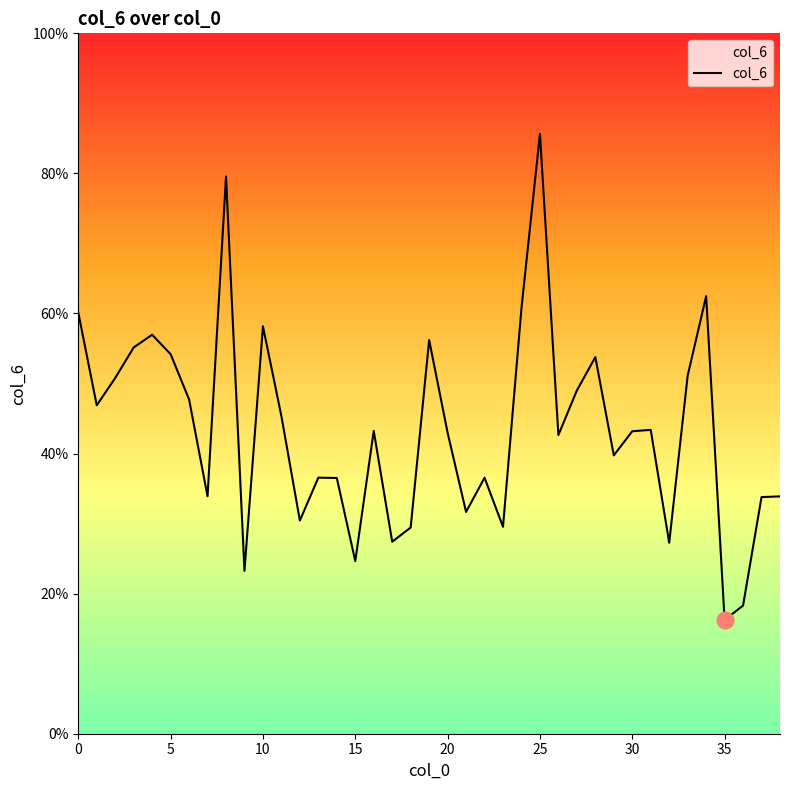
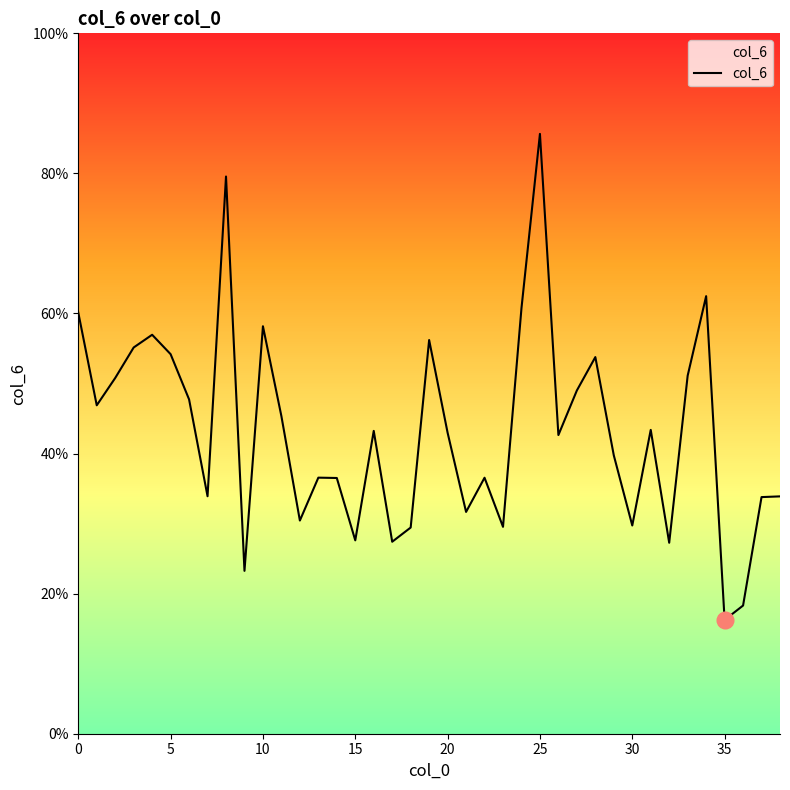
col_6, 15: 25% -> 28%
col_6, 30: 43% -> 30%
